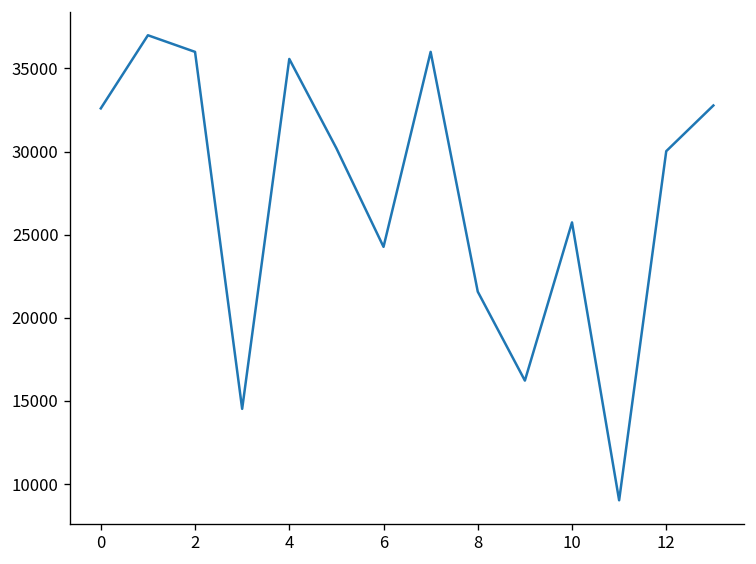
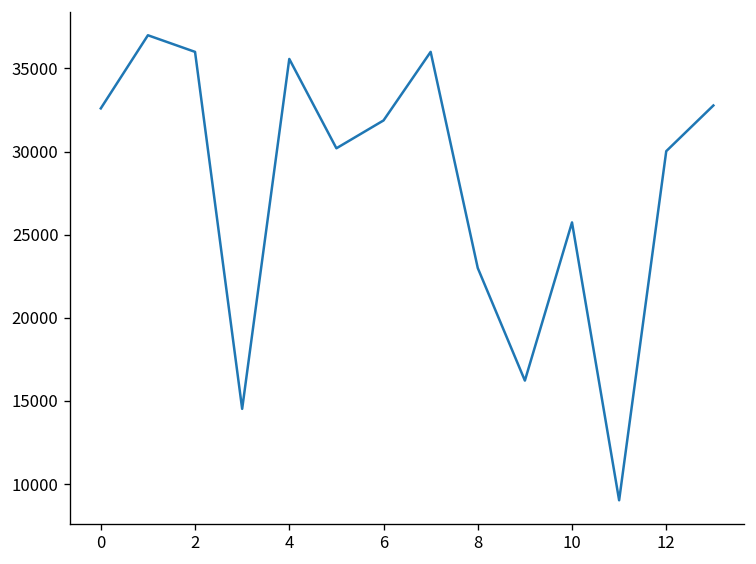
6: 24300 -> 31900
8: 21600 -> 23000
